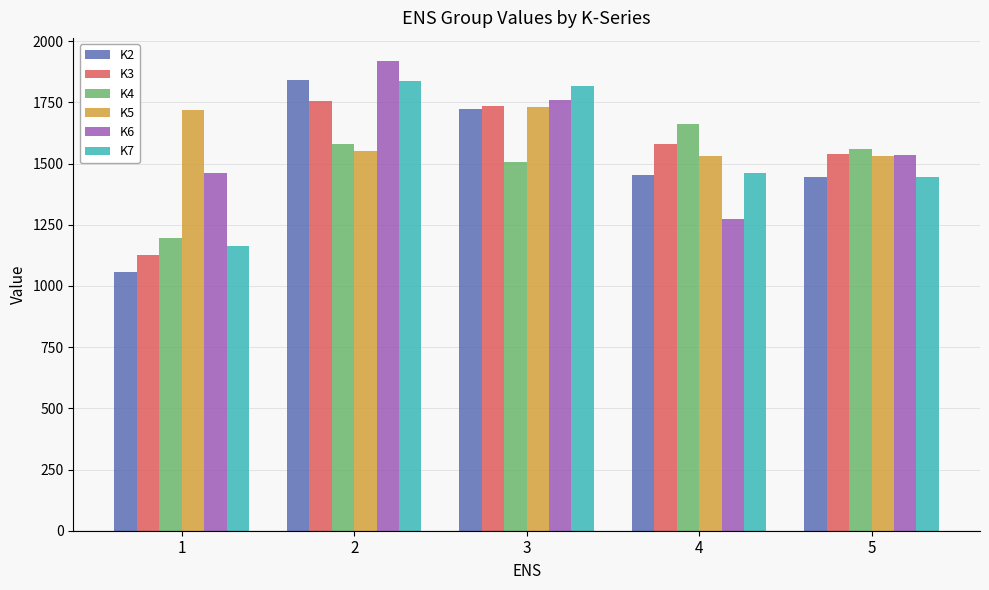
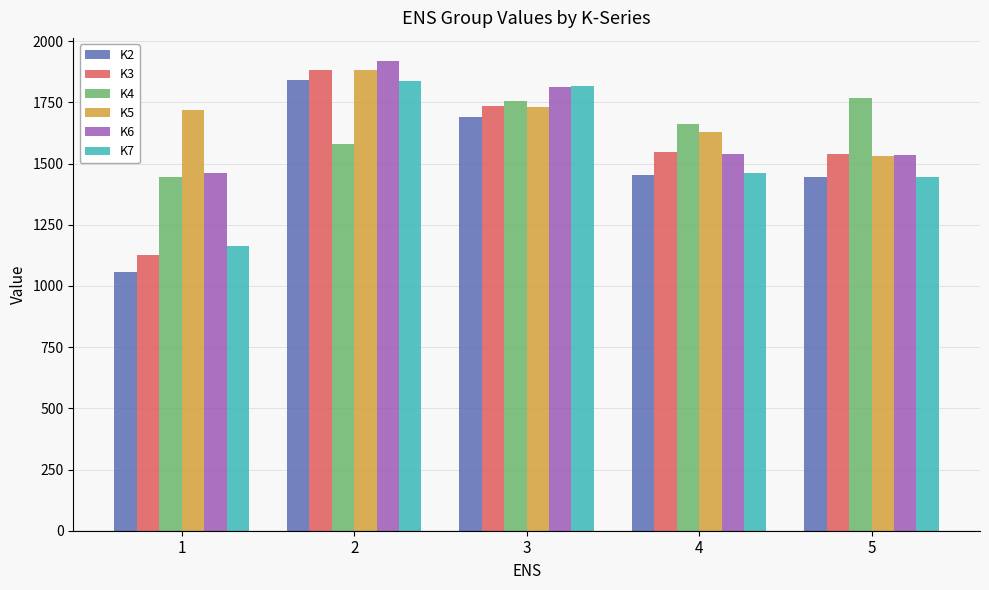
K4, 1: 1190 -> 1440
K3, 2: 1750 -> 1880
K5, 2: 1550 -> 1880
K2, 3: 1720 -> 1690
K4, 3: 1510 -> 1760
K6, 3: 1760 -> 1810
K3, 4: 1580 -> 1550
K5, 4: 1530 -> 1630
K6, 4: 1280 -> 1540
K4, 5: 1560 -> 1770
